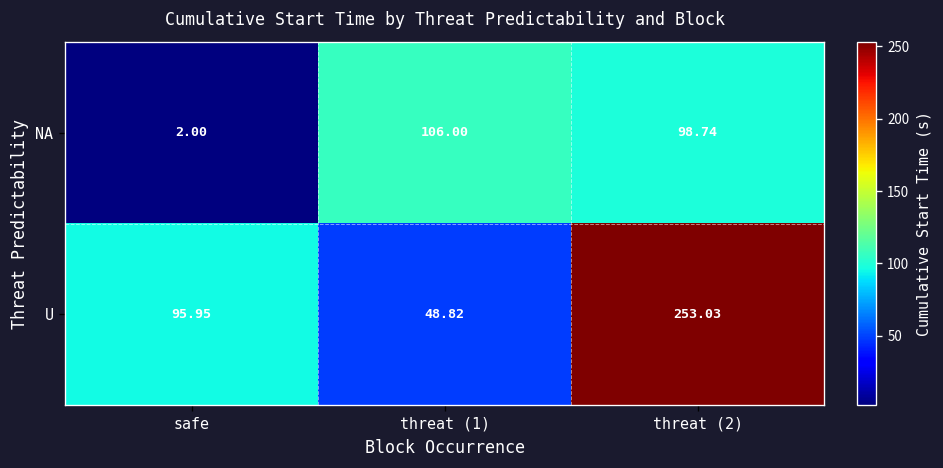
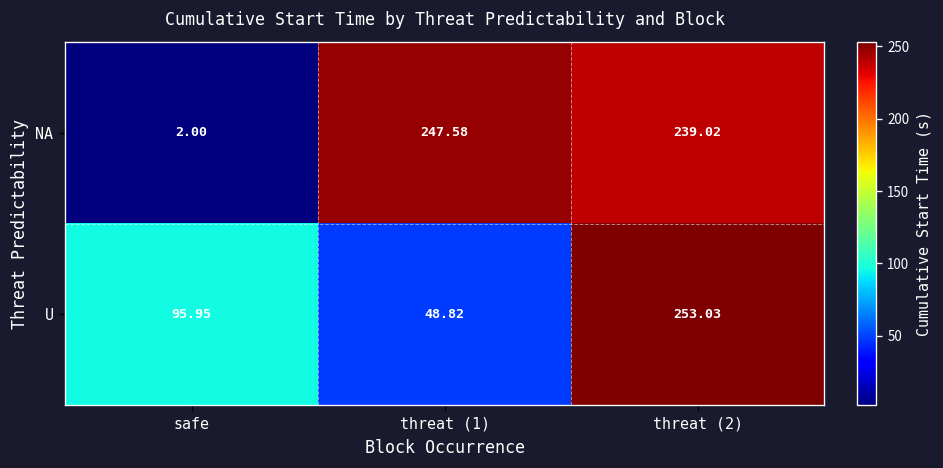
NA, threat (1): 106.00 -> 247.58
NA, threat (2): 98.74 -> 239.02
